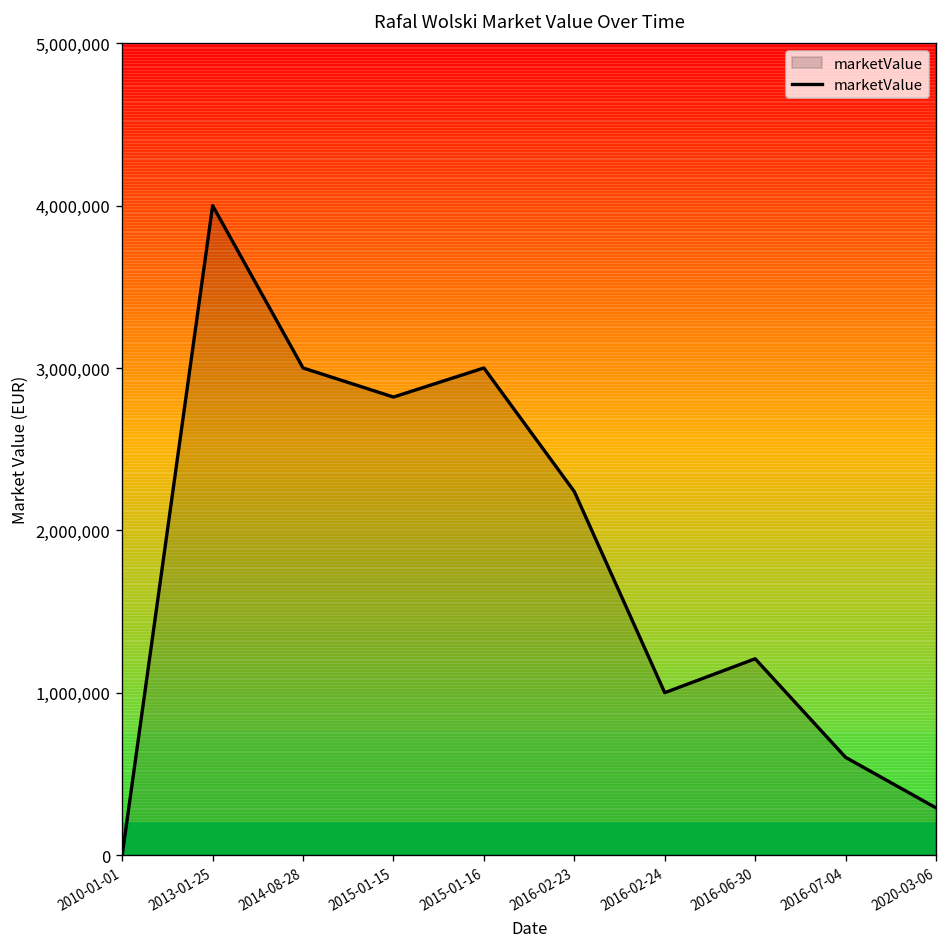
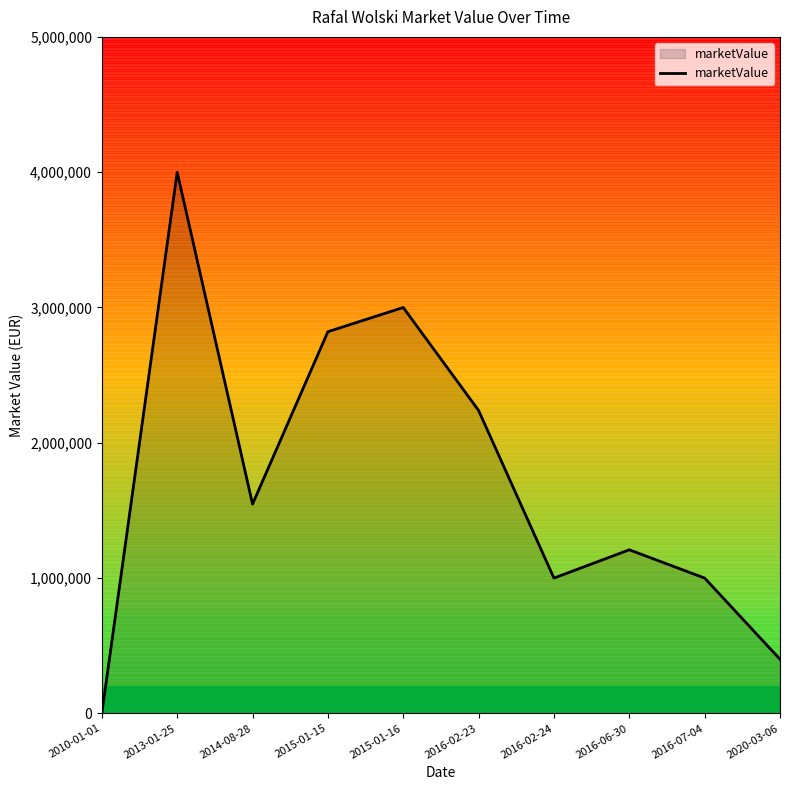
2014-08-28: 3,000,000 -> 1,550,000
2016-07-04: 600,000 -> 1,000,000
2020-03-06: 290,000 -> 400,000
